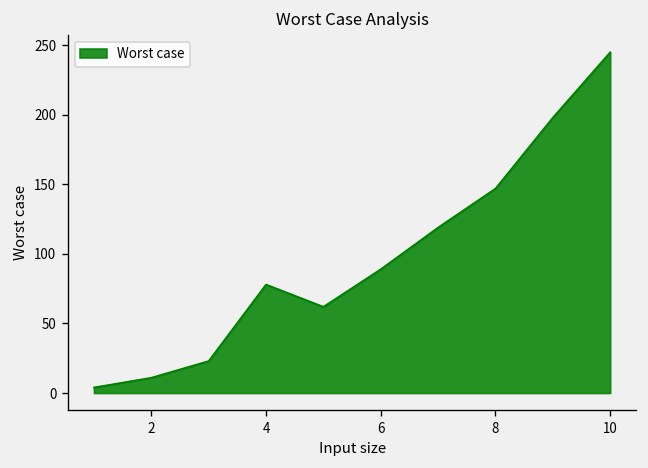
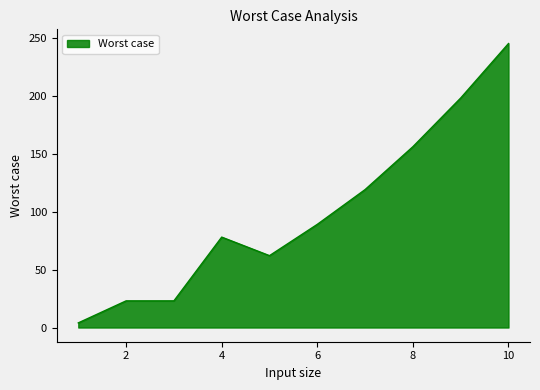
2: 11 -> 23
8: 147 -> 156
